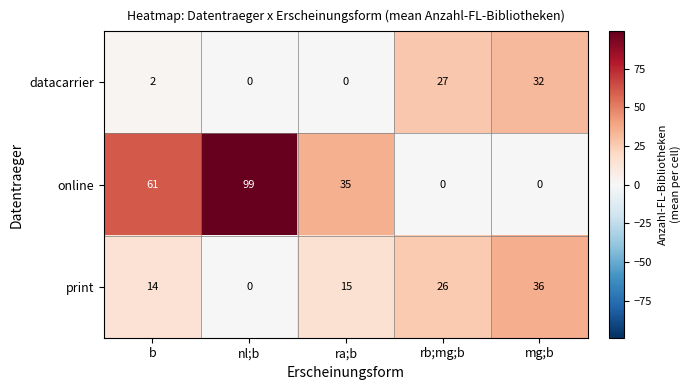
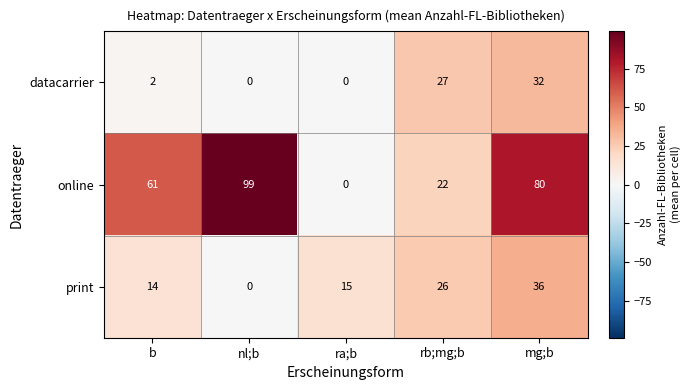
online, ra;b: 35 -> 0
online, rb;mg;b: 0 -> 22
online, mg;b: 0 -> 80
